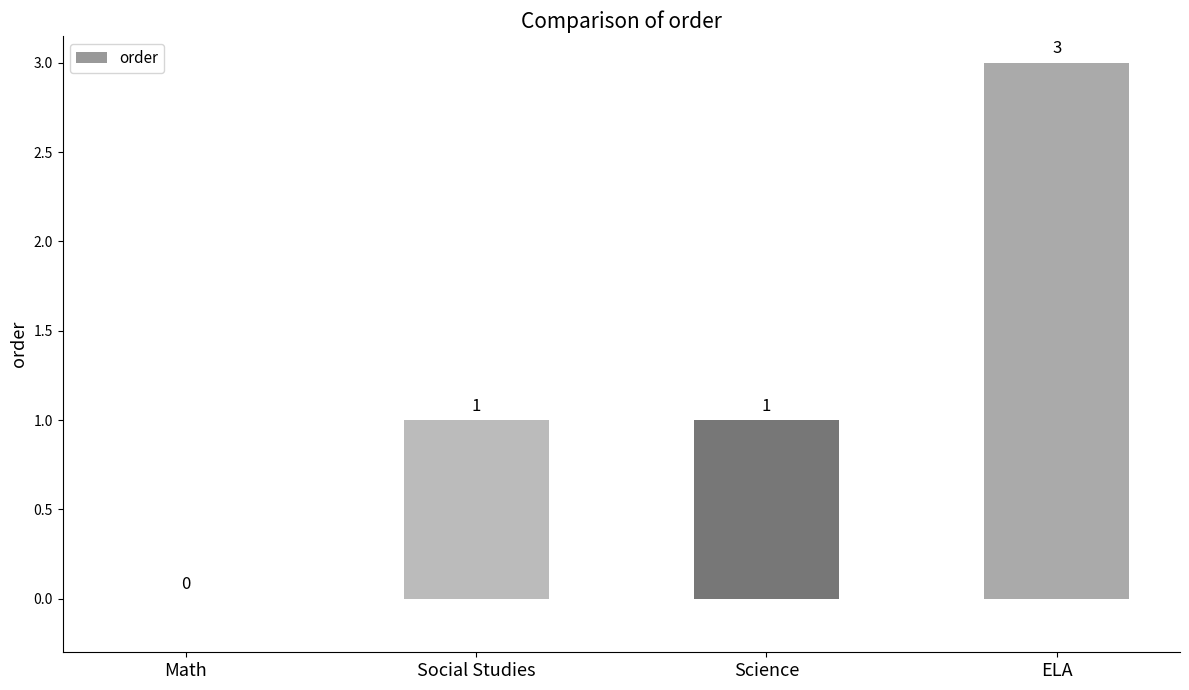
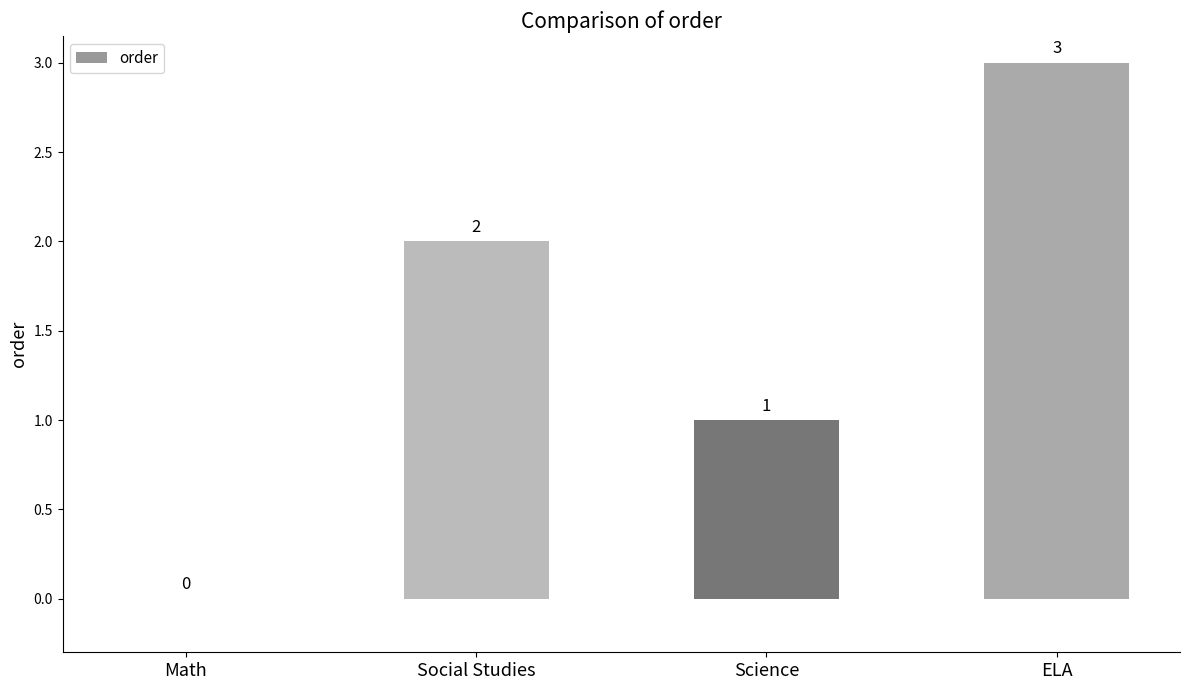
Social Studies: 1 -> 2
